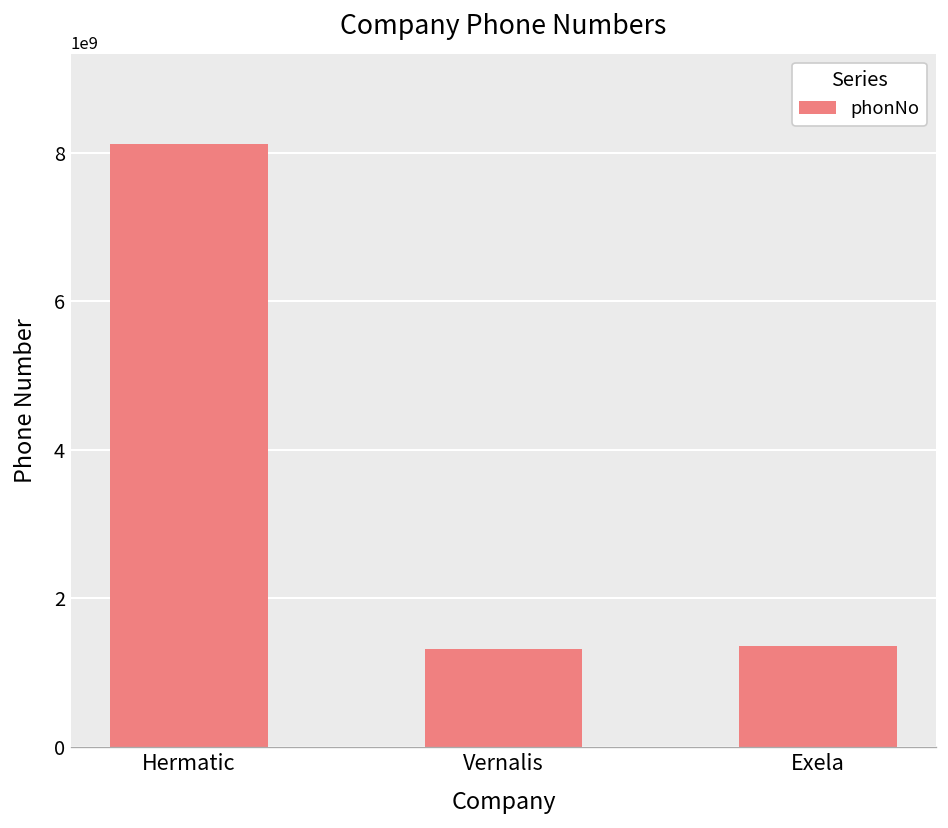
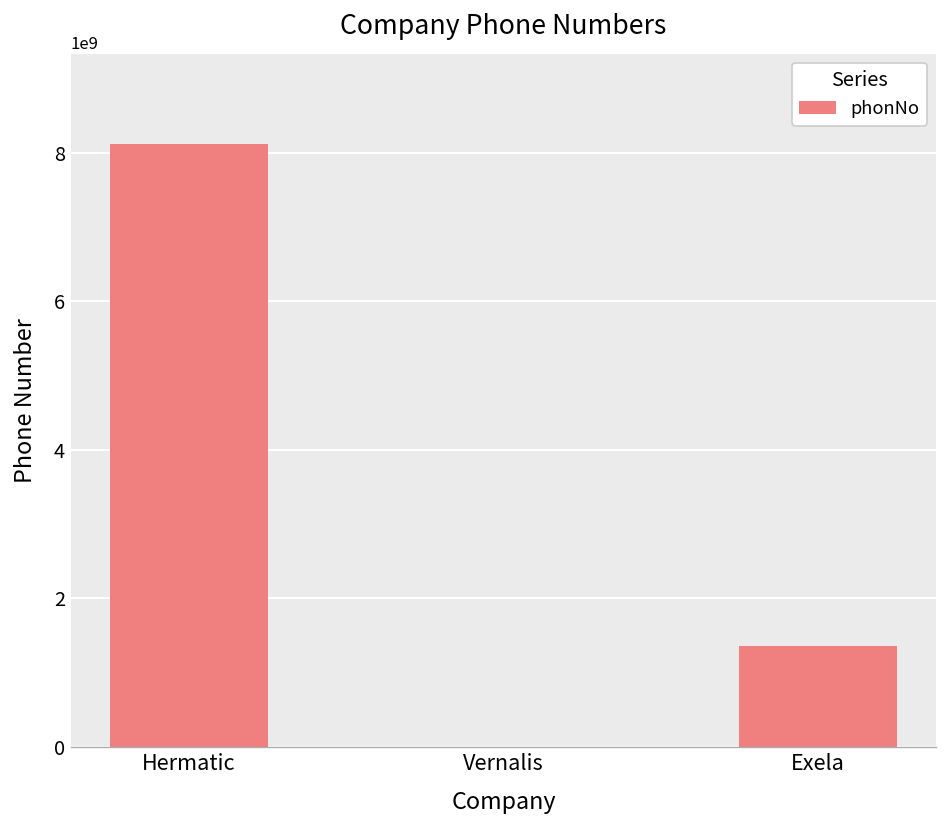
Vernalis: 1300000000 -> 0
